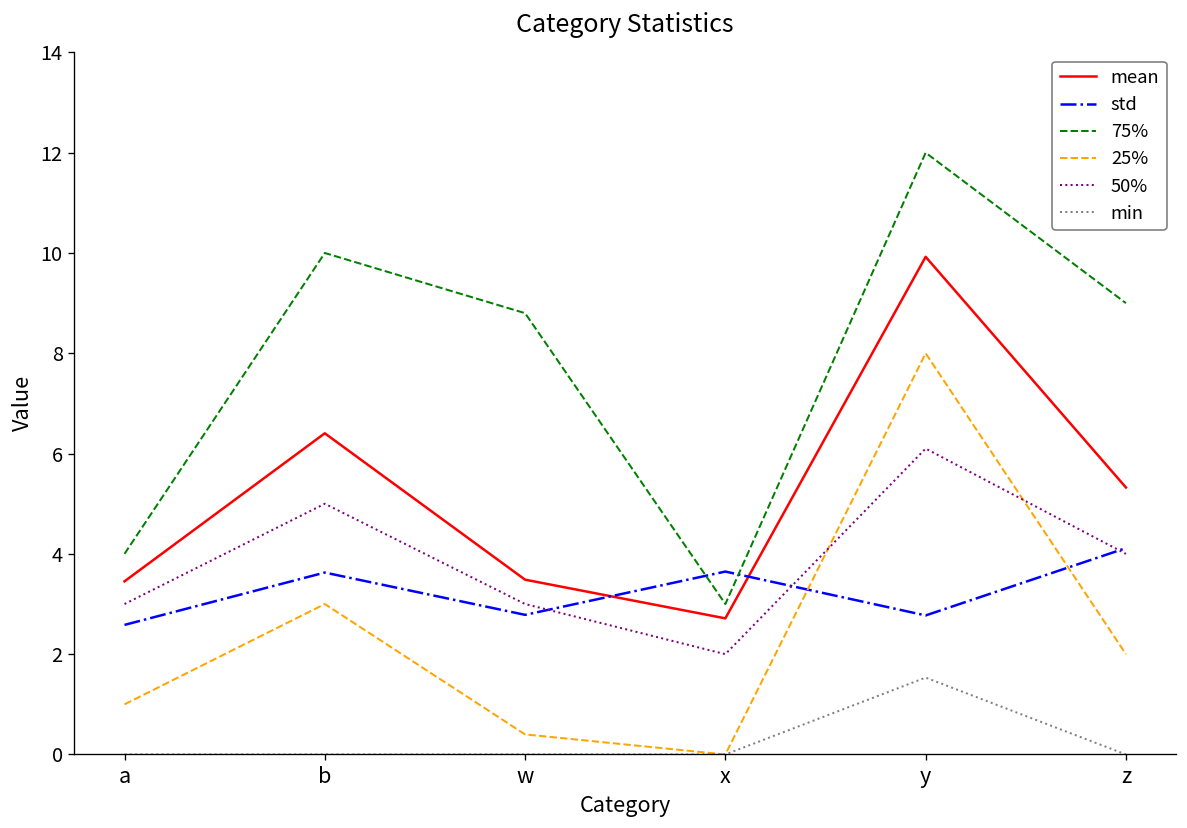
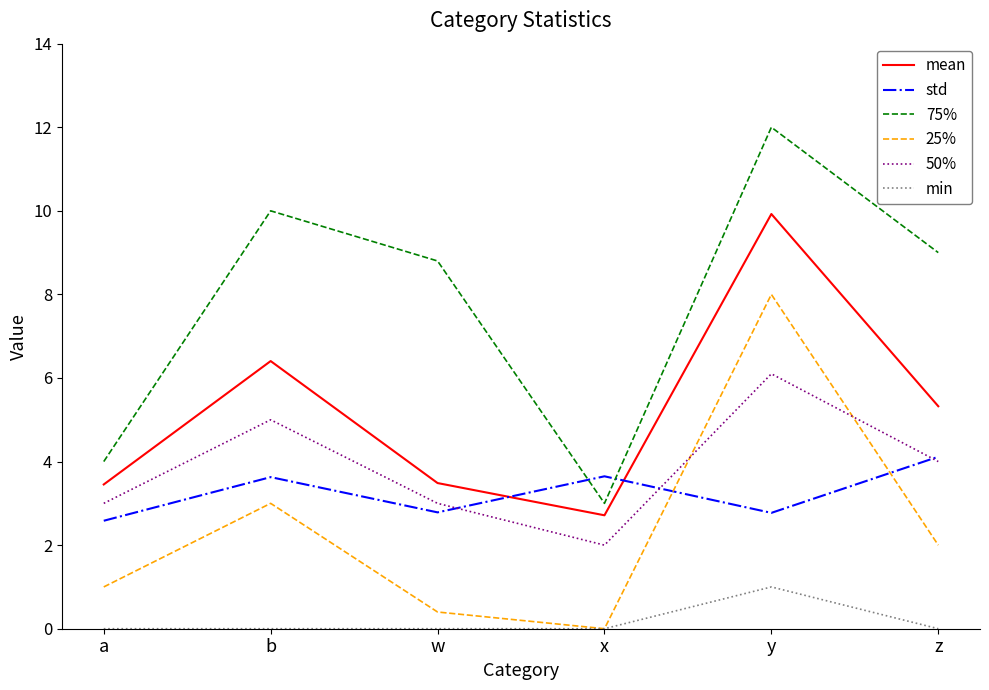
min, y: 1.5 -> 1.0
